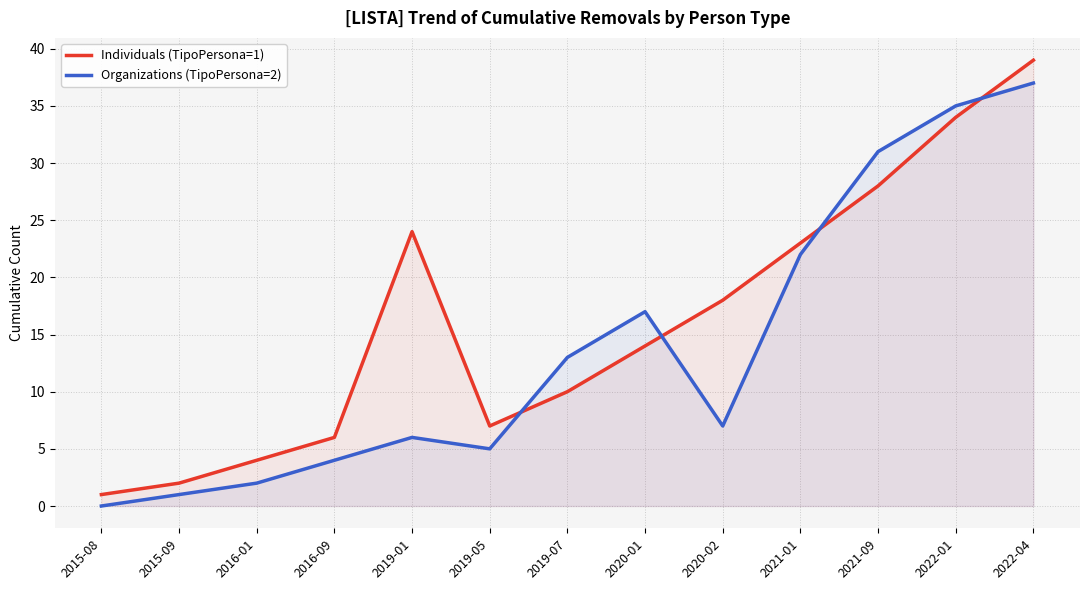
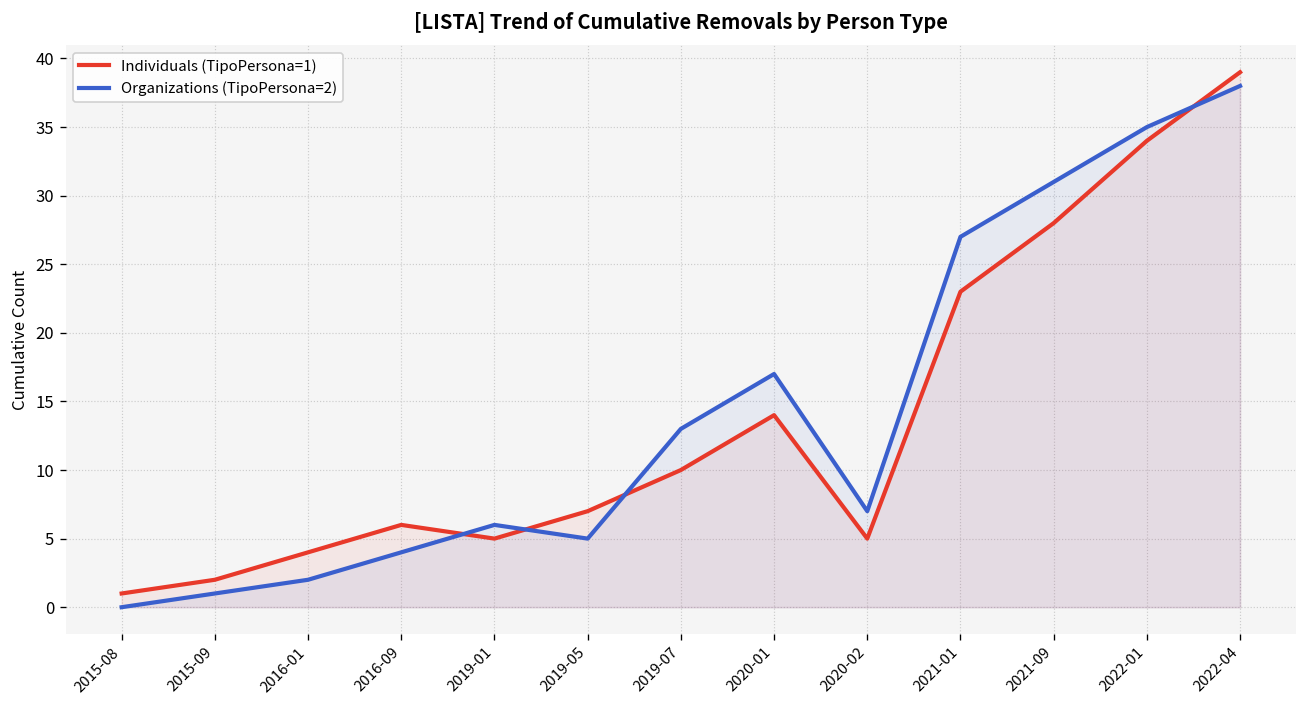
Individuals (TipoPersona=1), 2019-01: 24 -> 5
Individuals (TipoPersona=1), 2020-02: 18 -> 5
Organizations (TipoPersona=2), 2021-01: 22 -> 27
Organizations (TipoPersona=2), 2022-04: 37 -> 38
